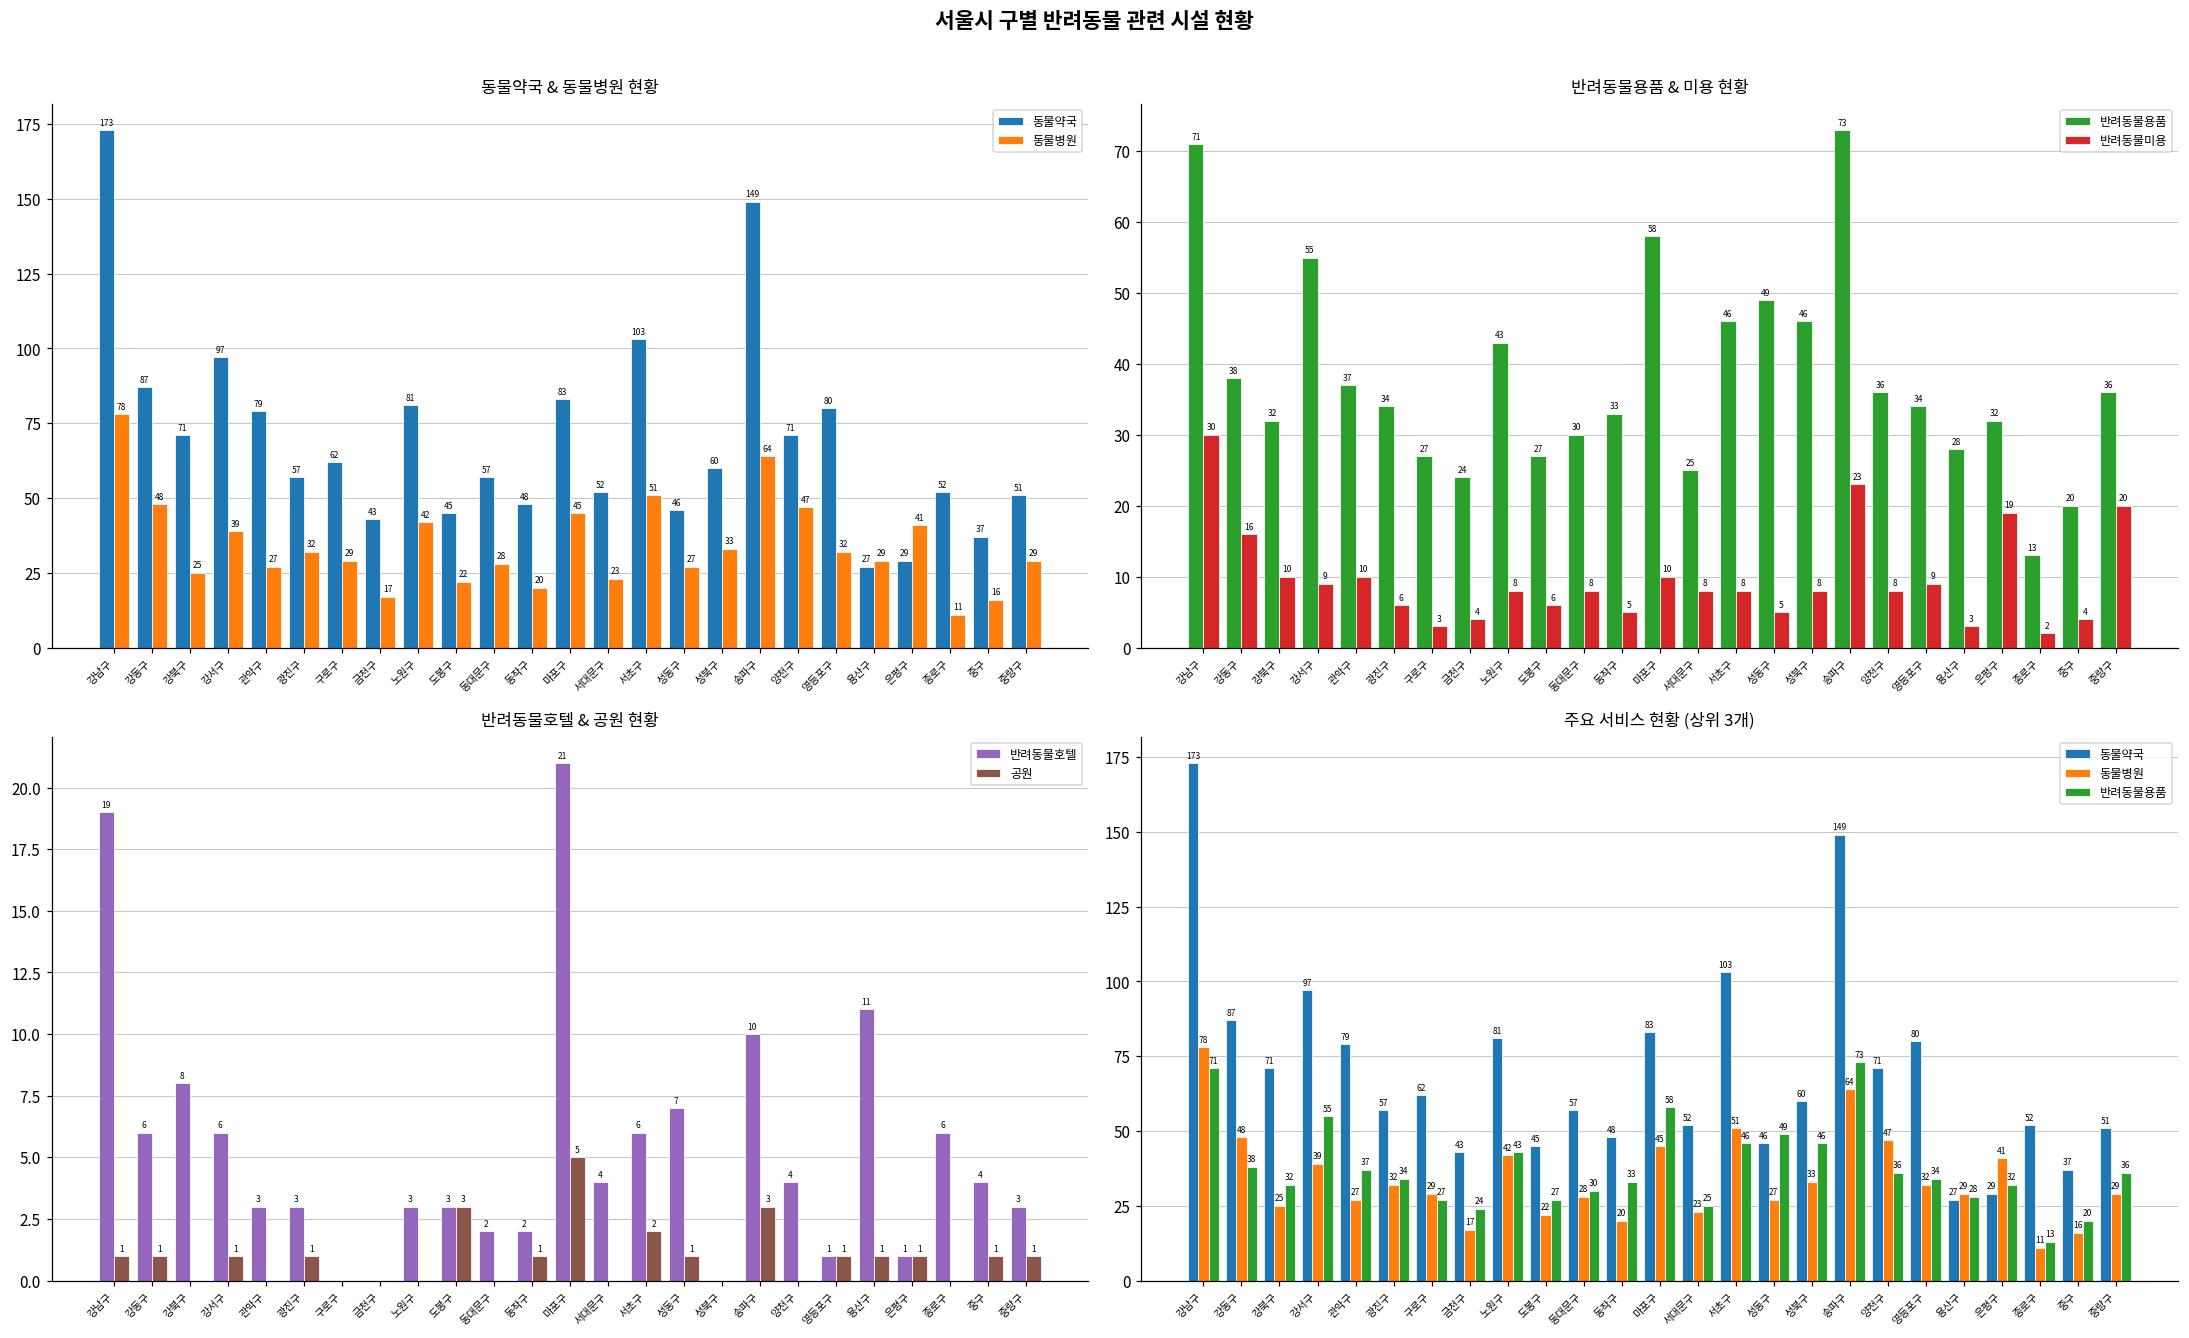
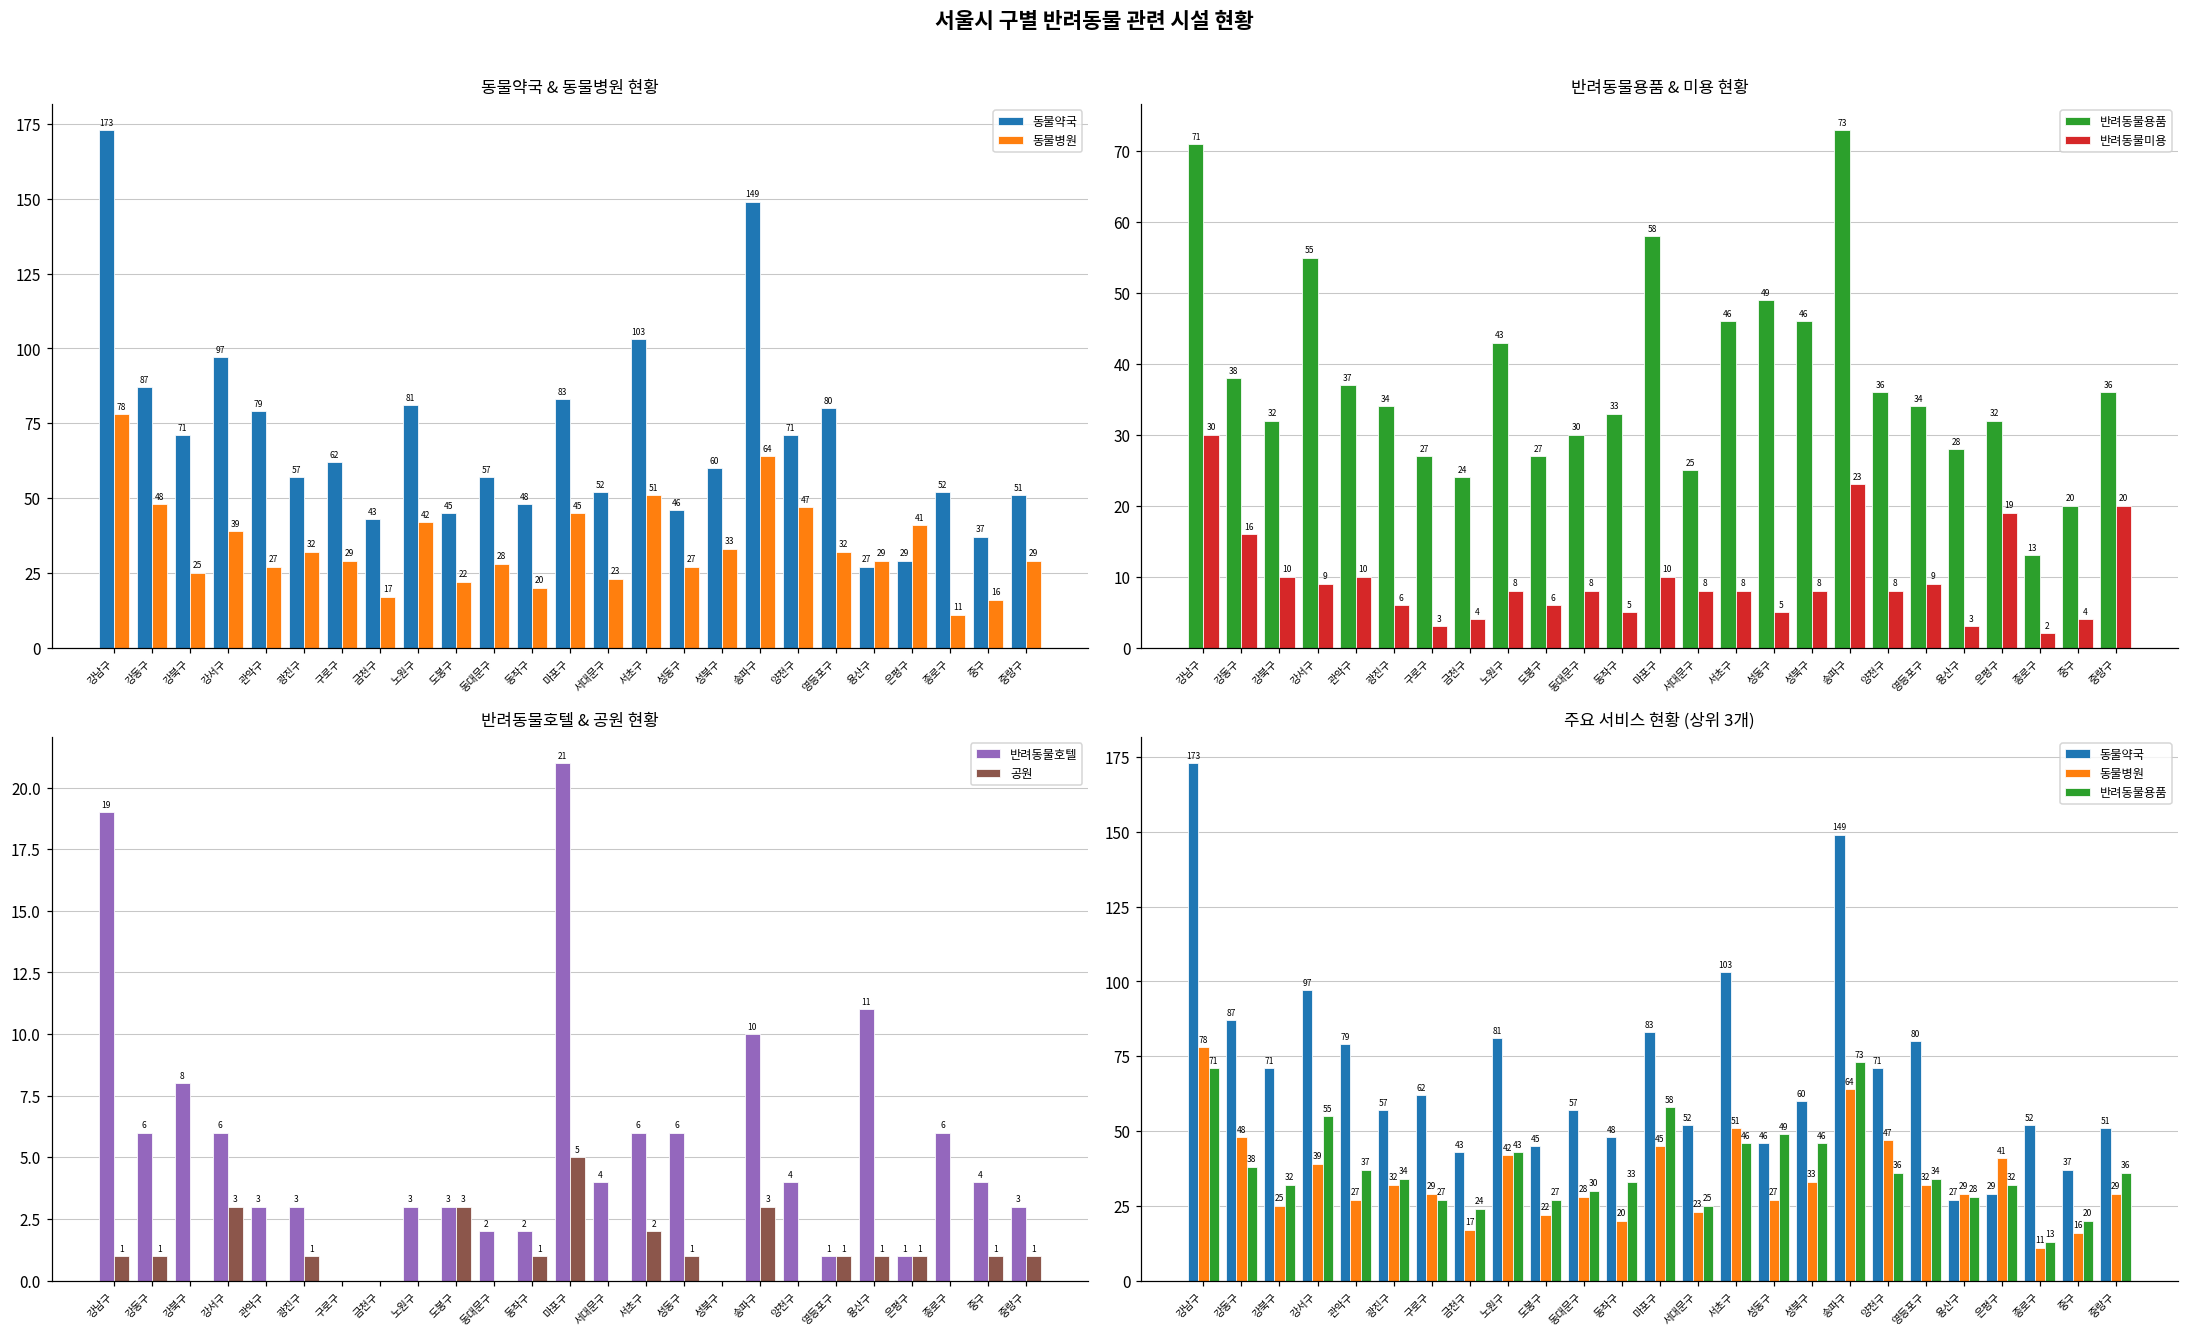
반려동물호텔 & 공원 현황, 공원, 강서구: 1 -> 3
반려동물호텔 & 공원 현황, 반려동물호텔, 성동구: 7 -> 6
